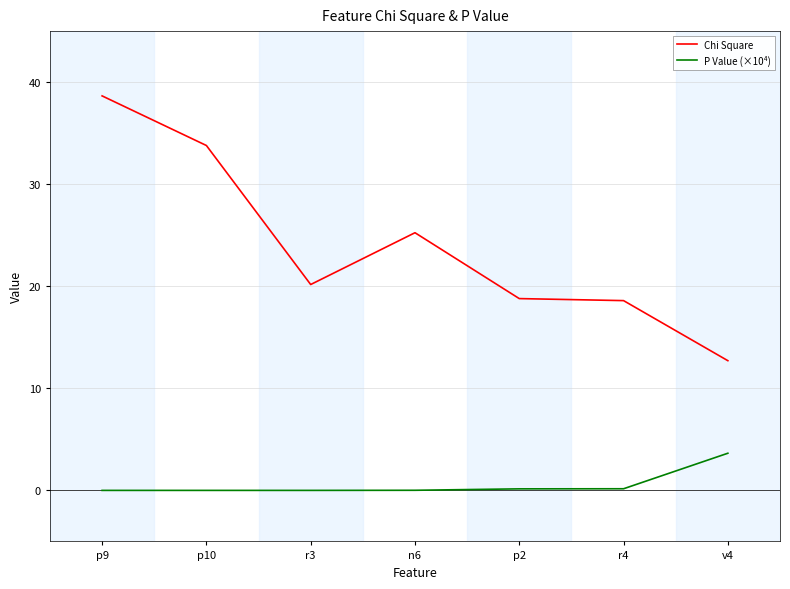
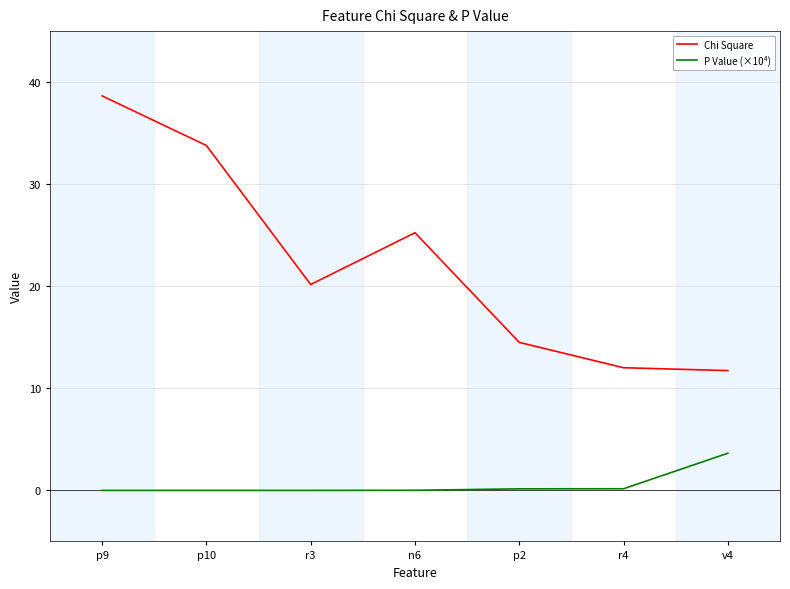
Chi Square, p2: 18.8 -> 14.5
Chi Square, r4: 18.6 -> 12.0
Chi Square, v4: 12.7 -> 11.7
